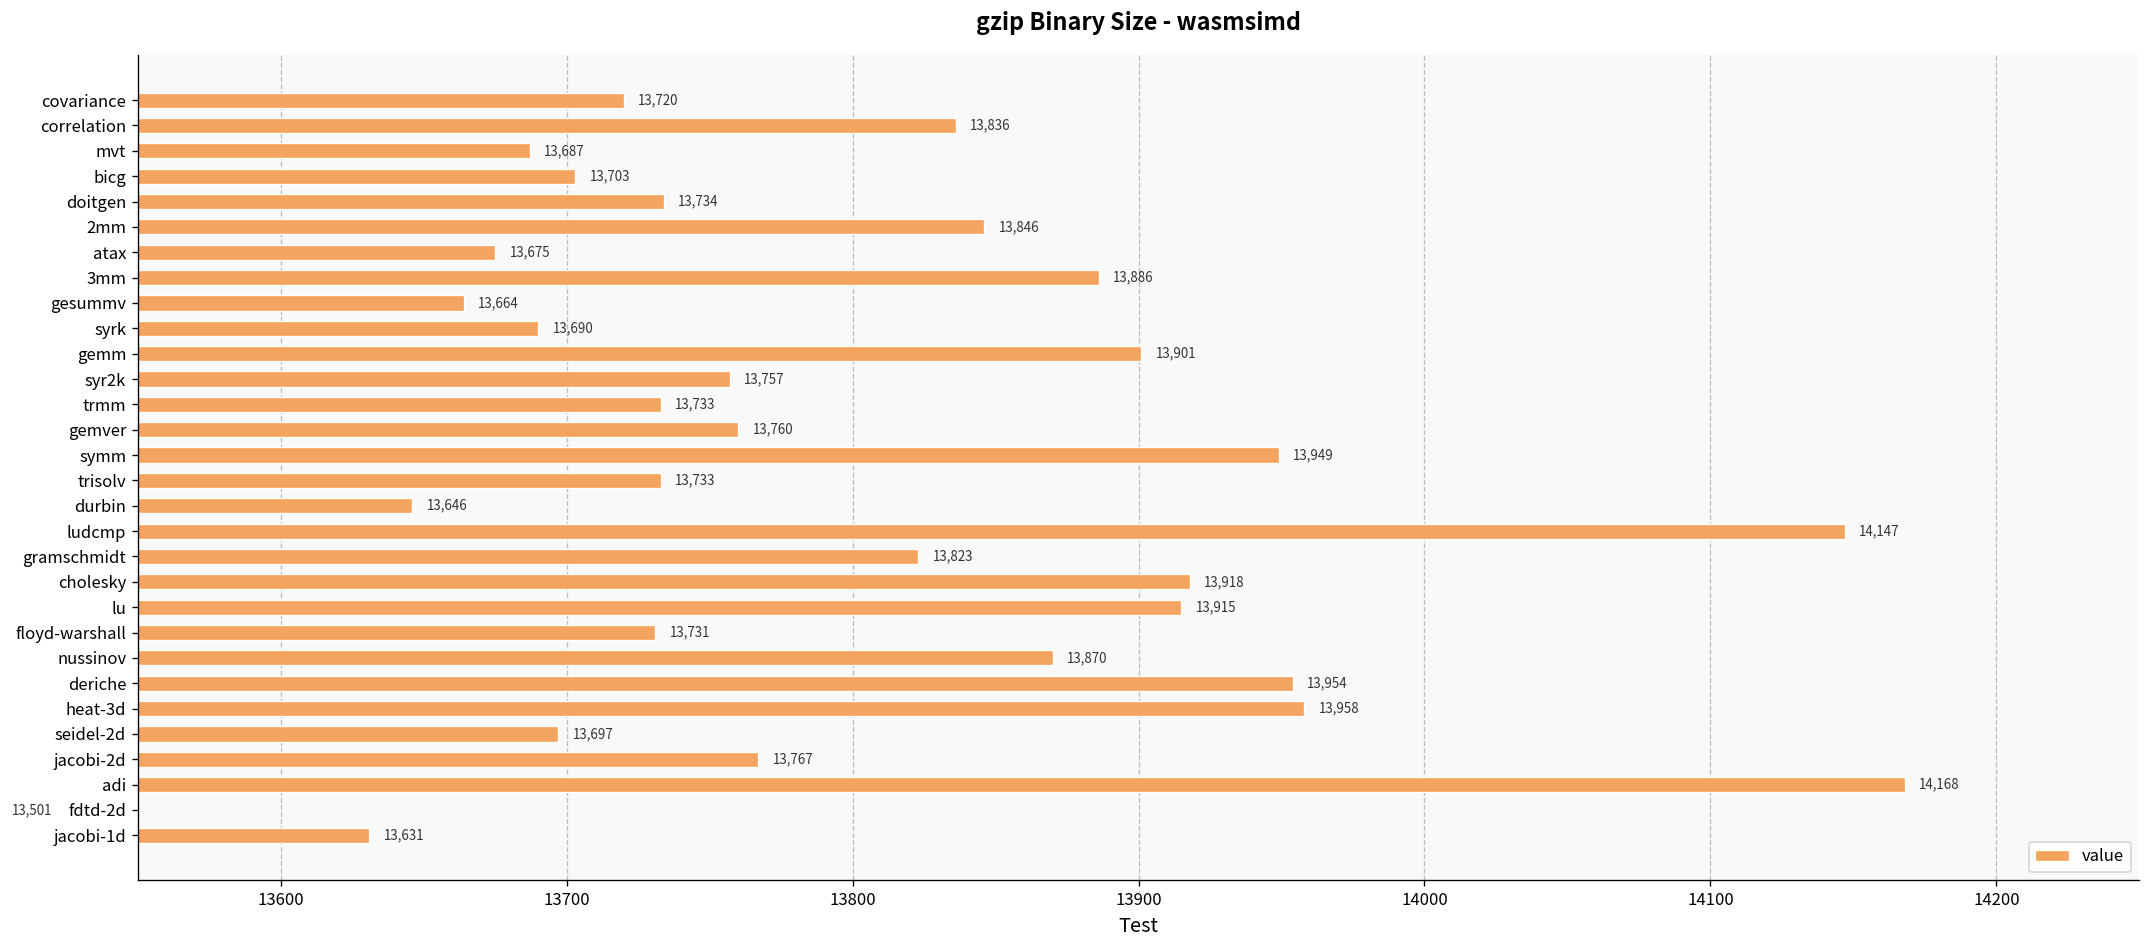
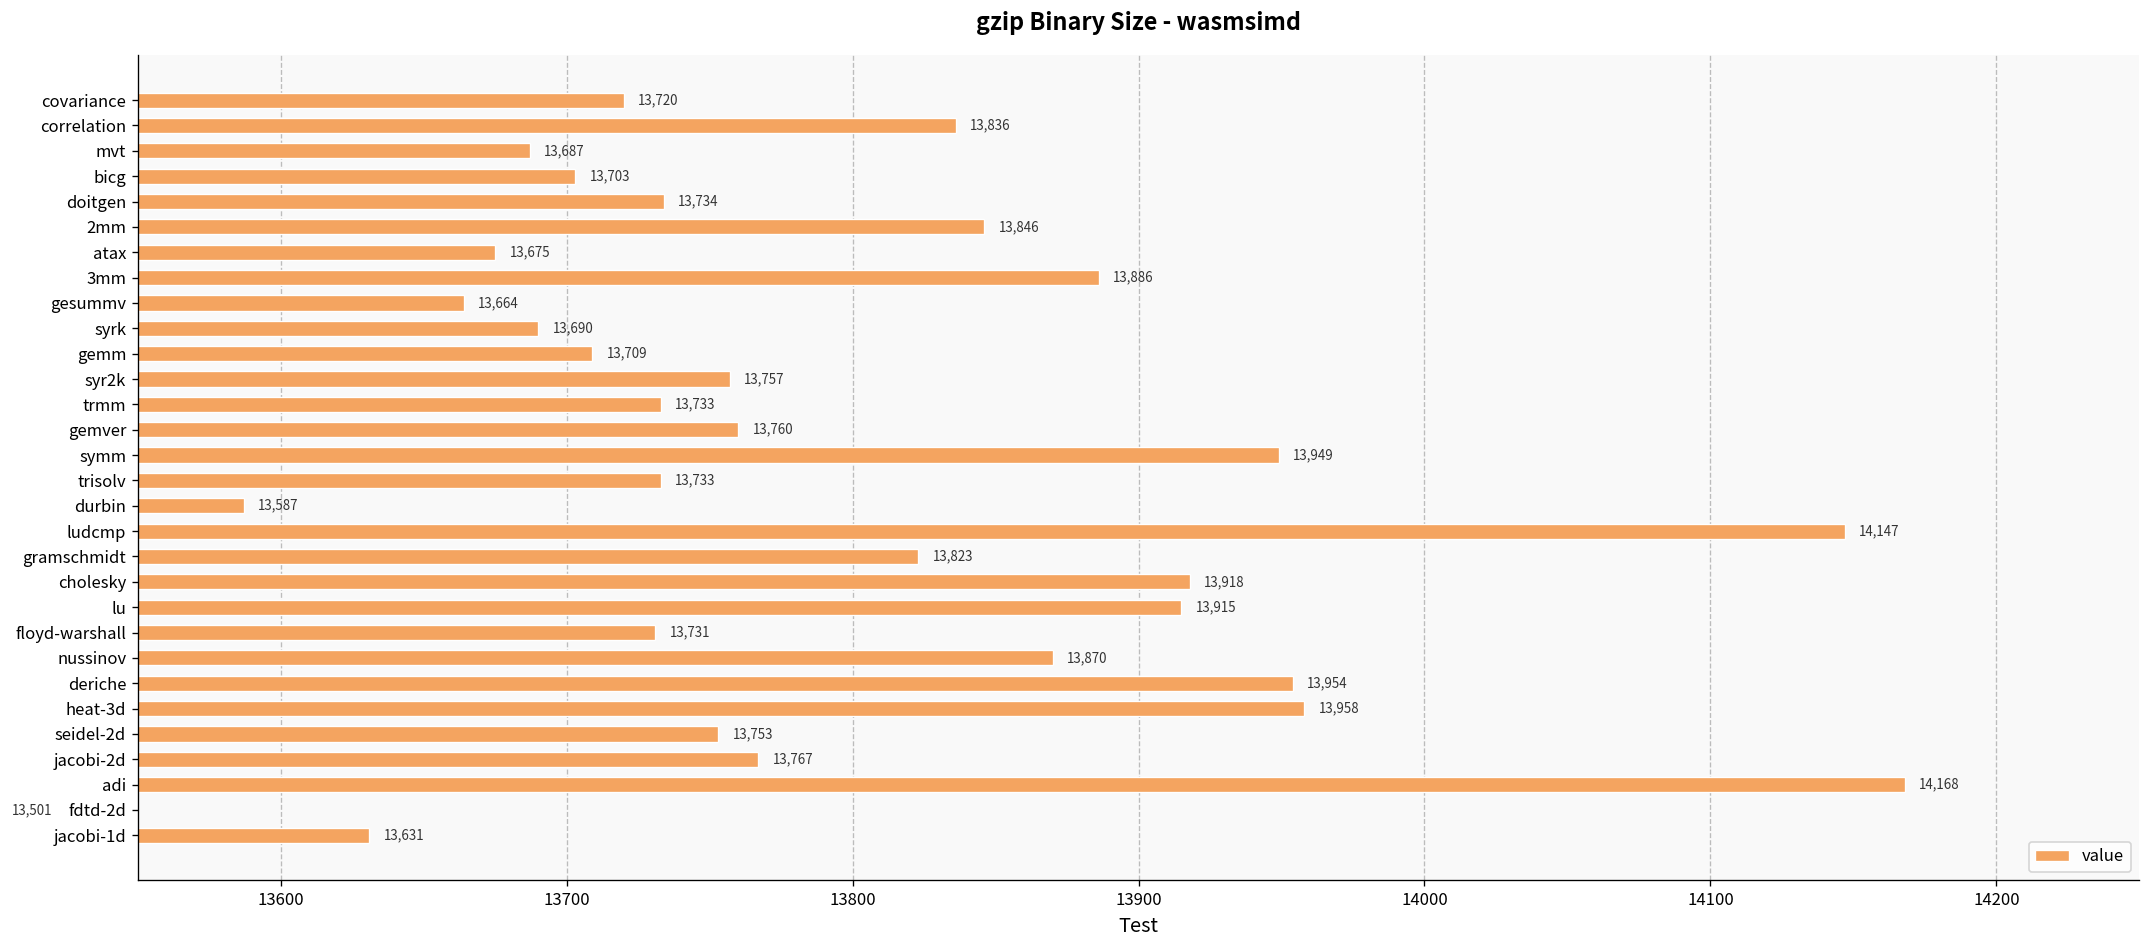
gemm: 13,901 -> 13,709
durbin: 13,646 -> 13,587
seidel-2d: 13,697 -> 13,753
